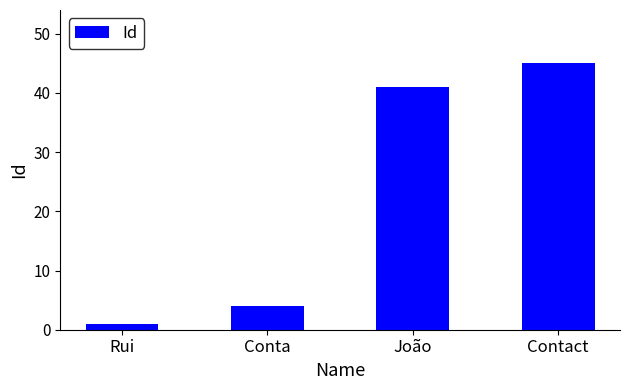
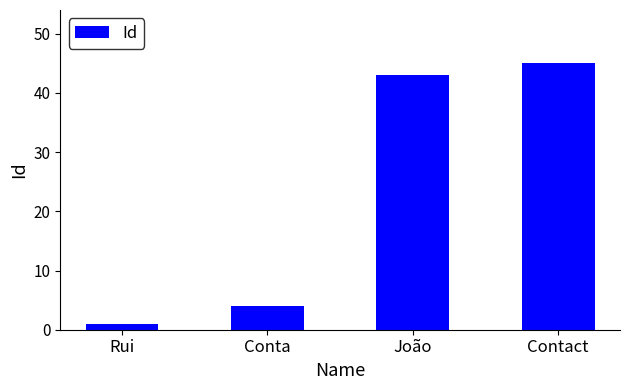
João: 41 -> 43
